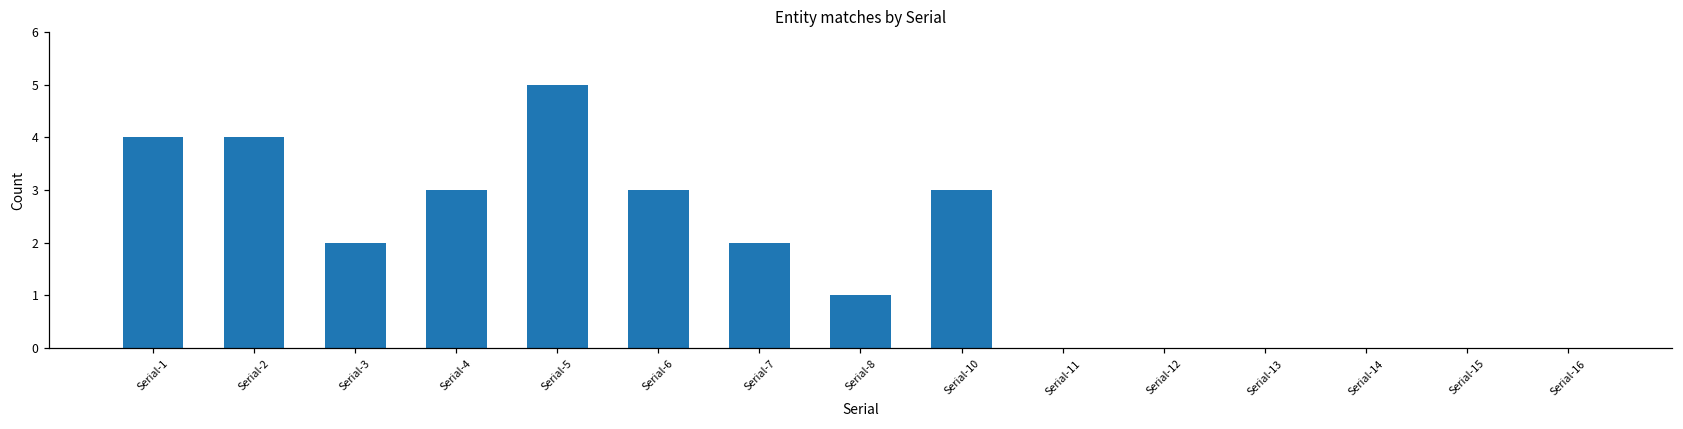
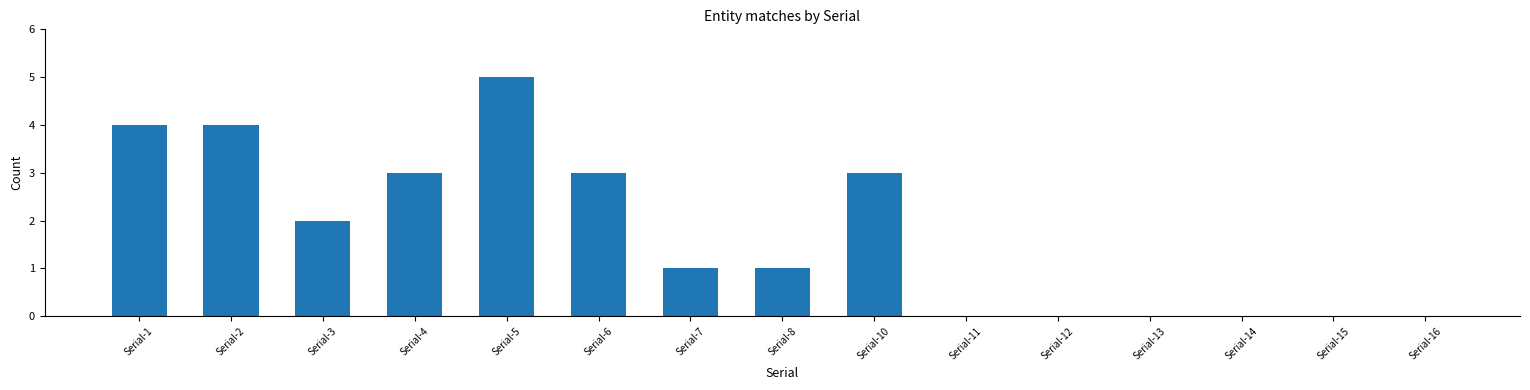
Serial-7: 2 -> 1
